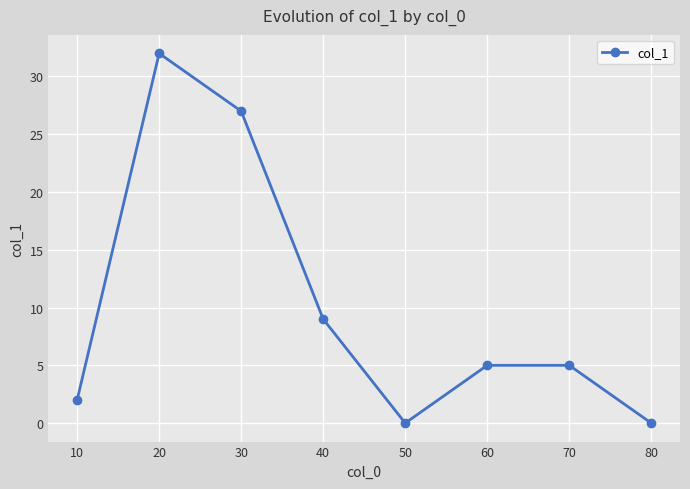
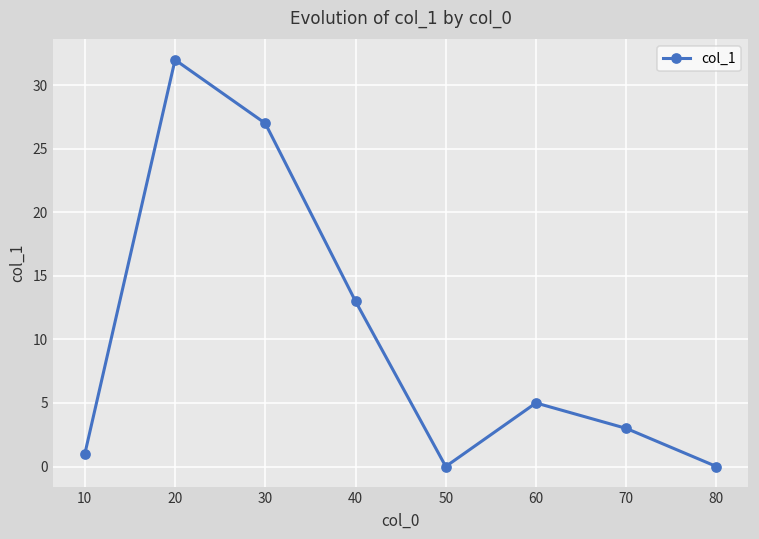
10: 2 -> 1
40: 9 -> 13
70: 5 -> 3
